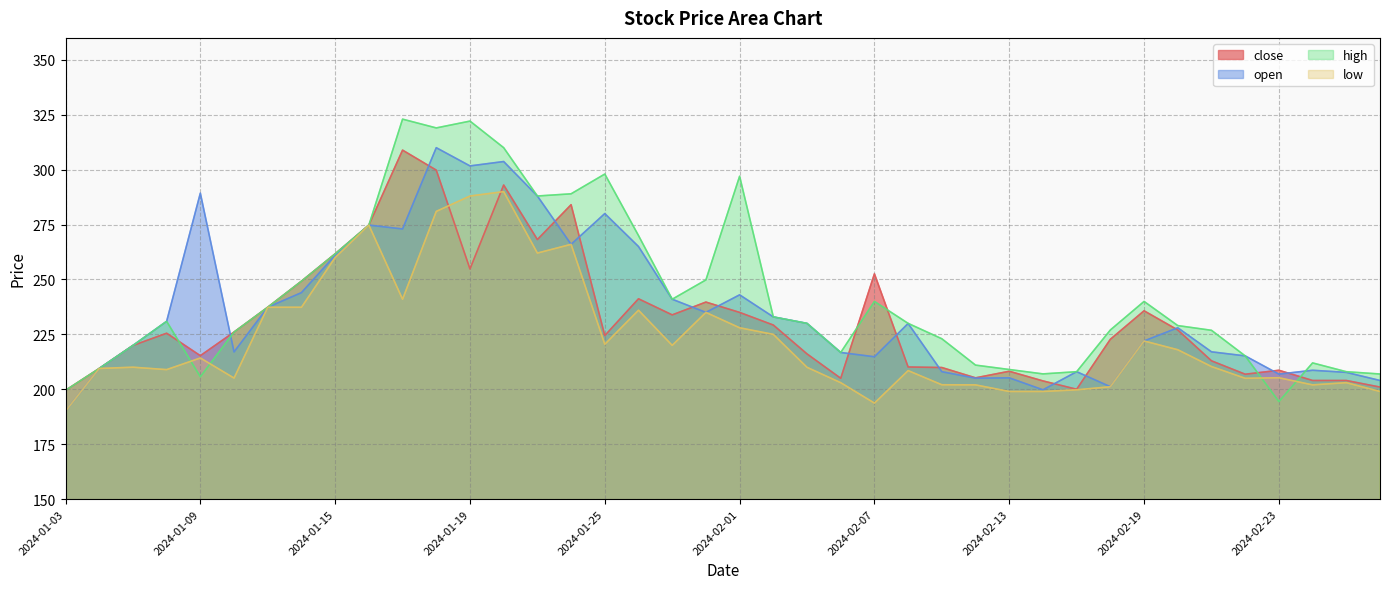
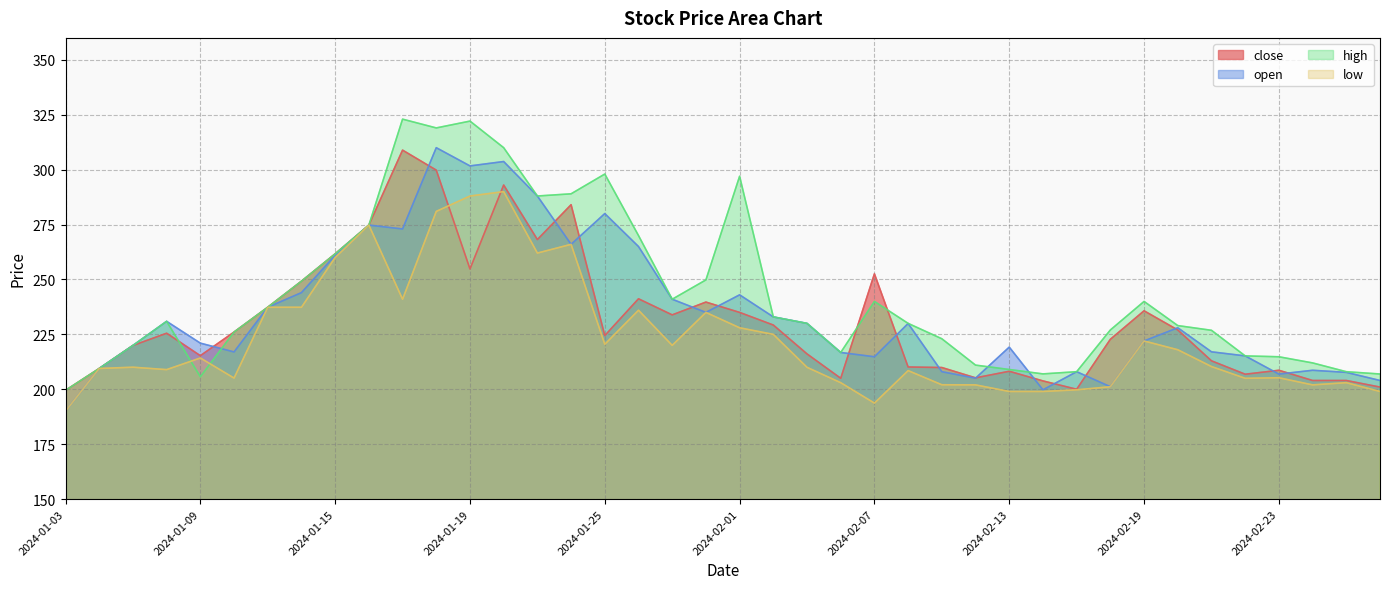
open, 2024-01-09: 289 -> 221
open, 2024-02-13: 205 -> 219
high, 2024-02-23: 194 -> 215
